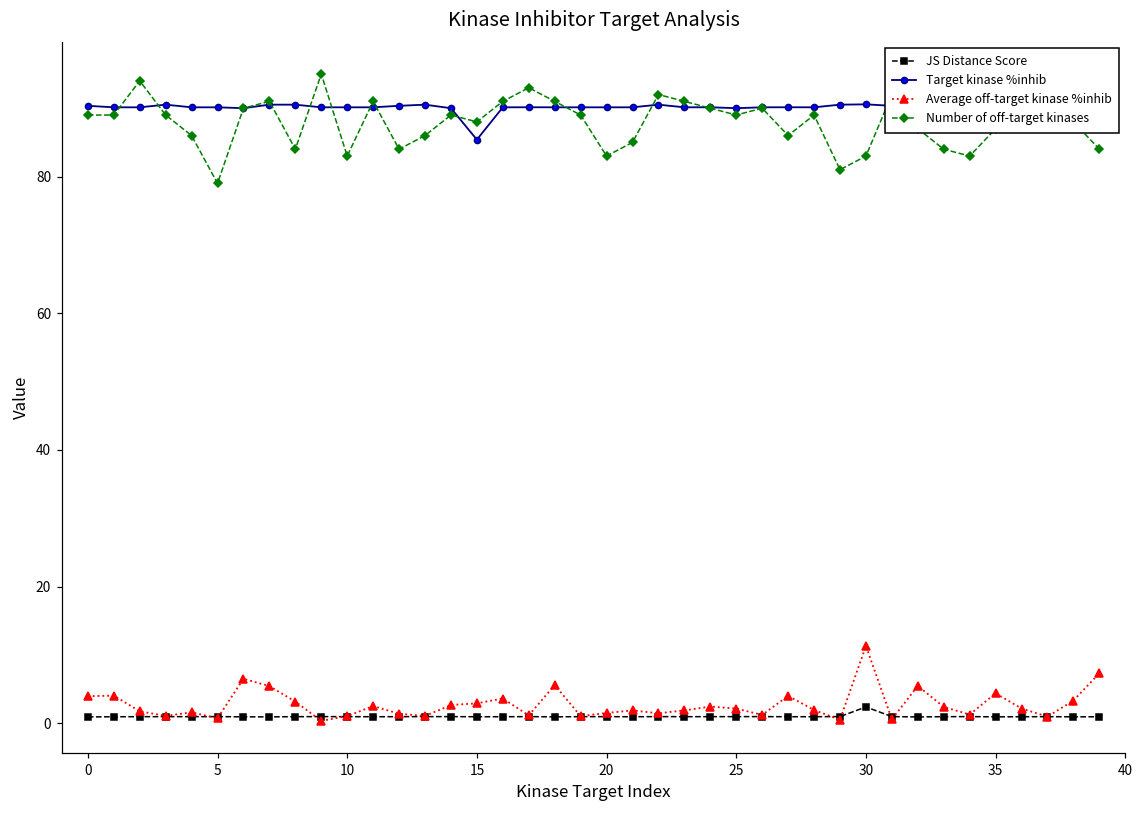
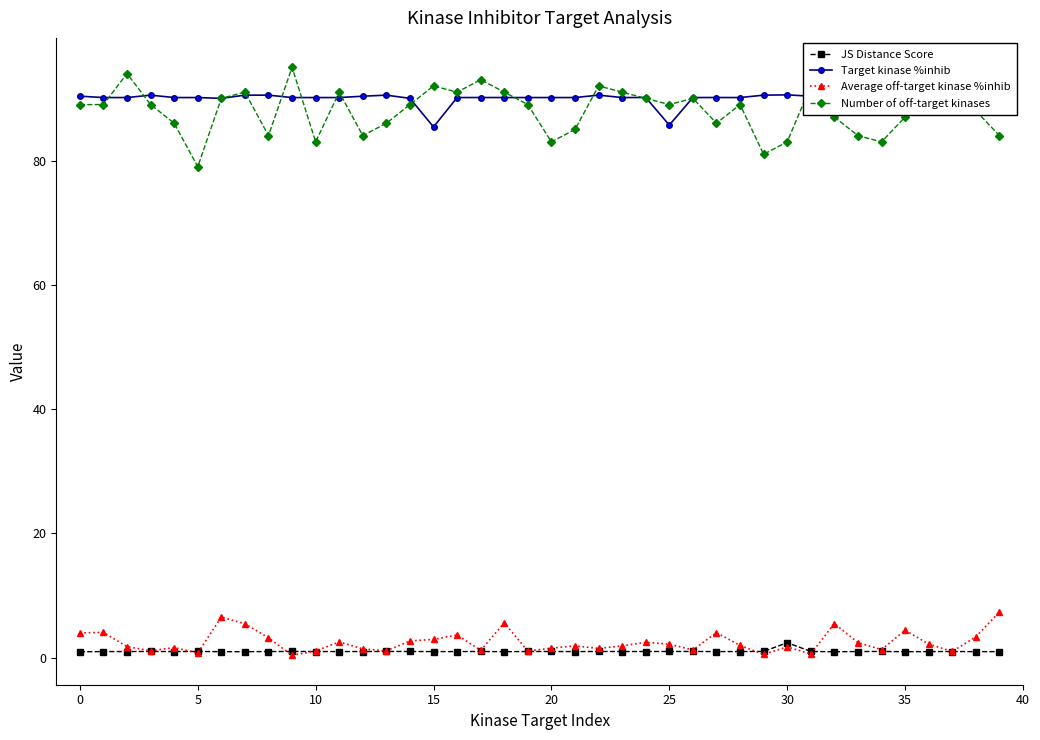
Number of off-target kinases, 15: 88 -> 92
Target kinase %inhib, 25: 90 -> 86
Average off-target kinase %inhib, 30: 11 -> 2
